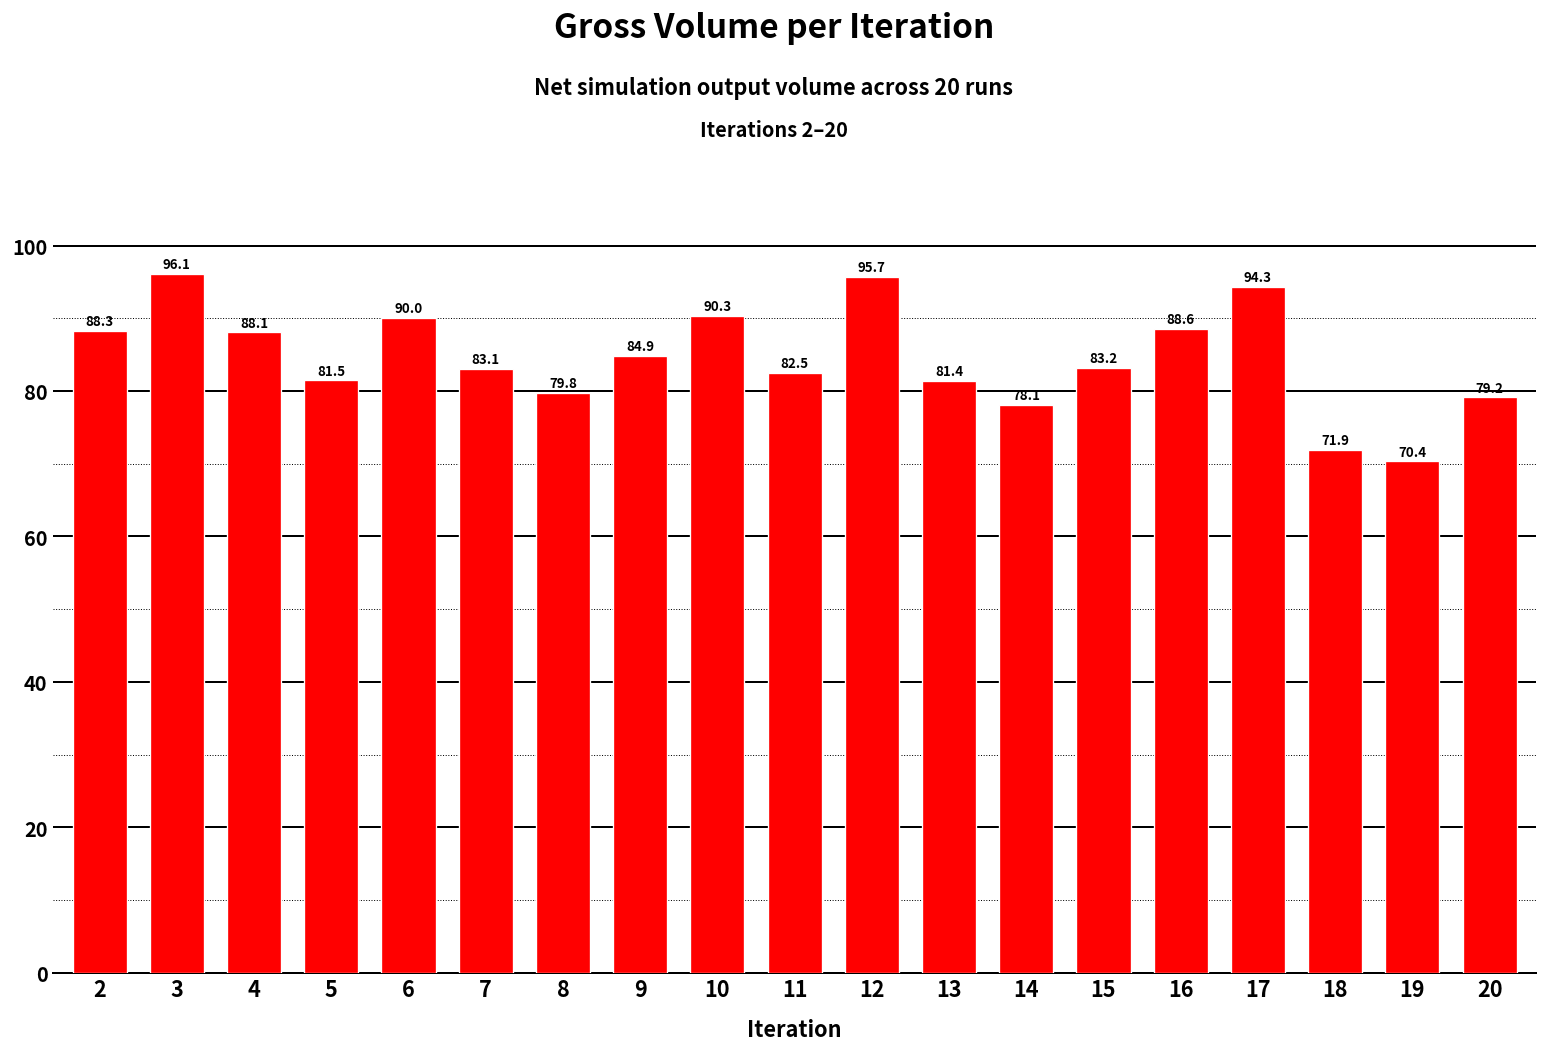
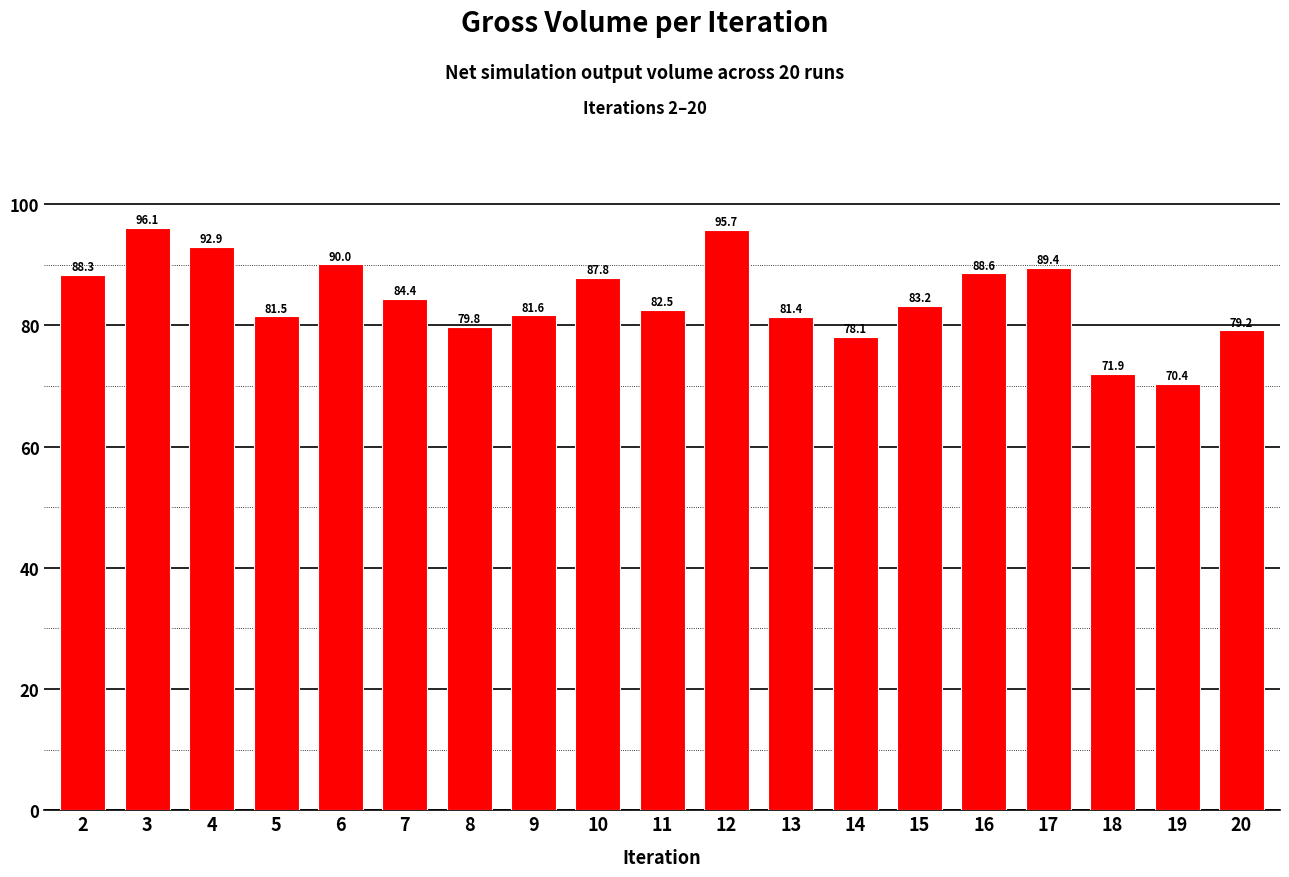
4: 88.1 -> 92.9
7: 83.1 -> 84.4
9: 84.9 -> 81.6
10: 90.3 -> 87.8
17: 94.3 -> 89.4
